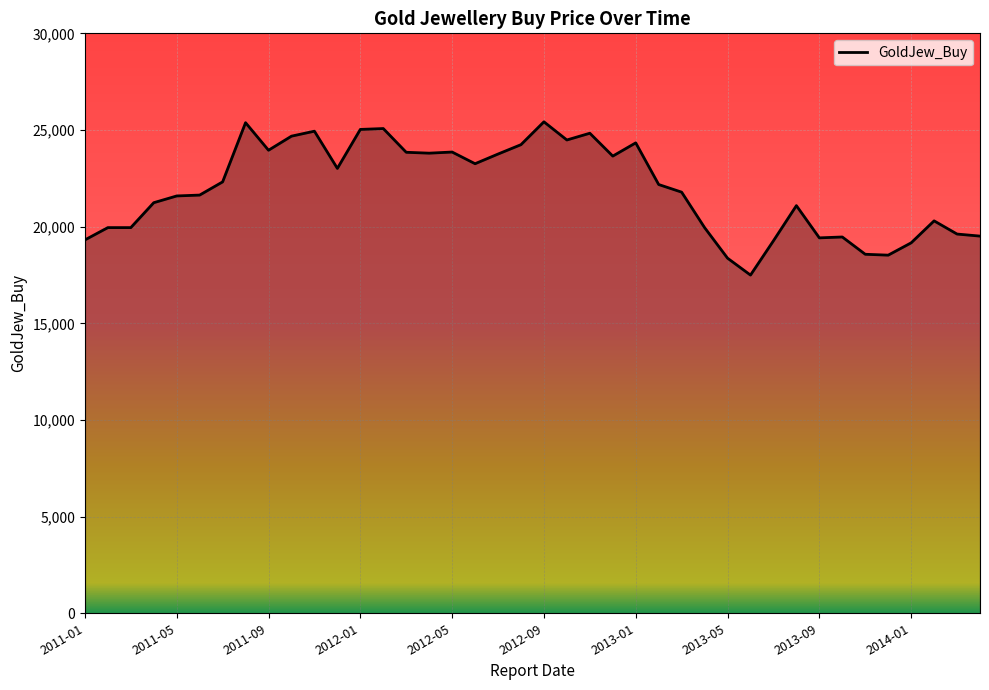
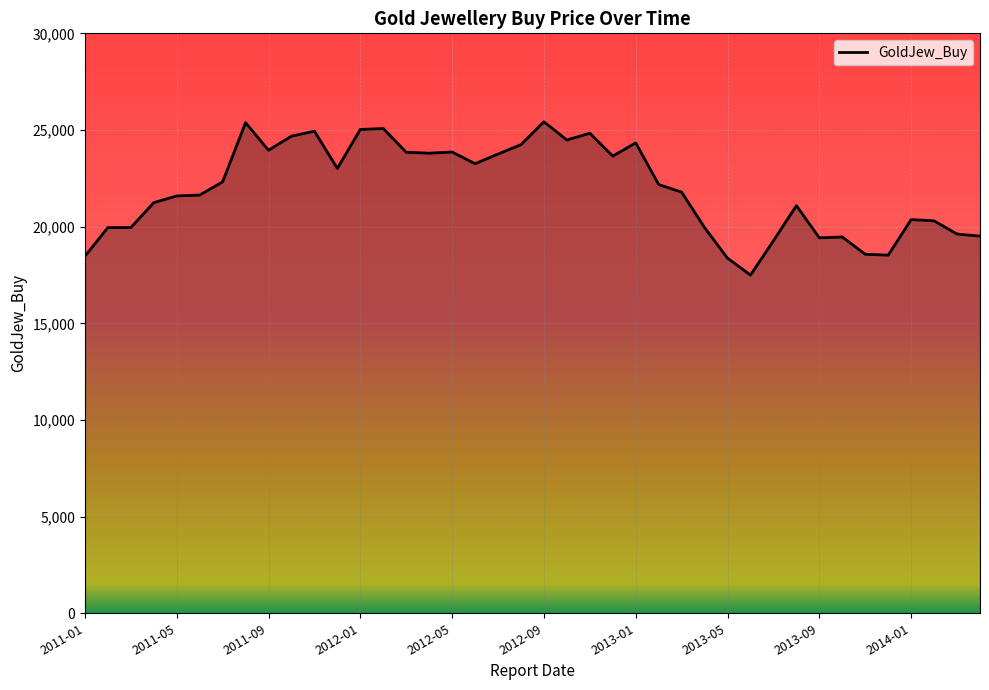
2011-01: 19,300 -> 18,500
2014-01: 19,200 -> 20,400
